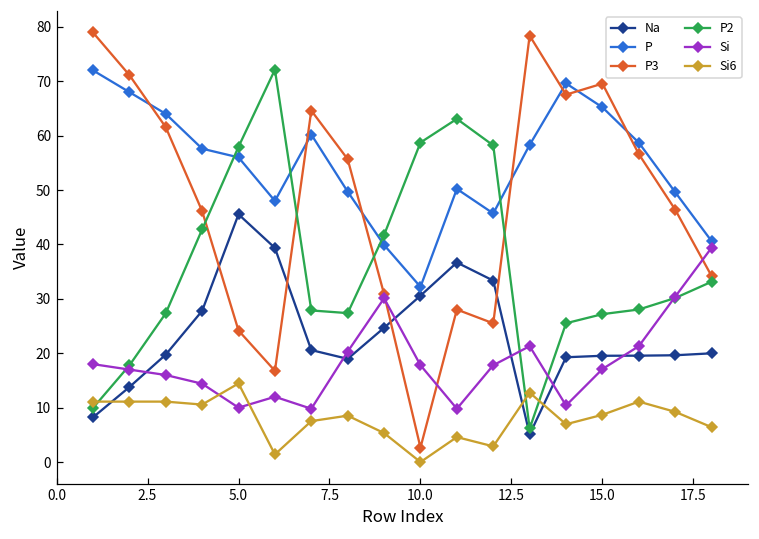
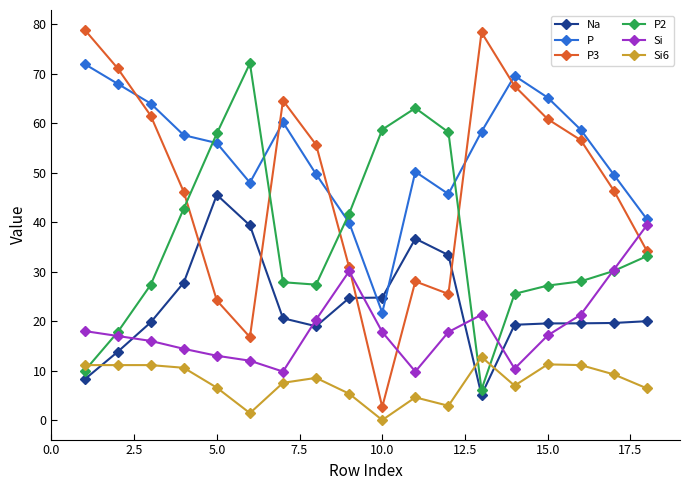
Si, 5.0: 10 -> 13
Si6, 5.0: 14 -> 7
Na, 10.0: 31 -> 25
P, 10.0: 32 -> 22
P3, 15.0: 70 -> 61
Si6, 15.0: 9 -> 11
